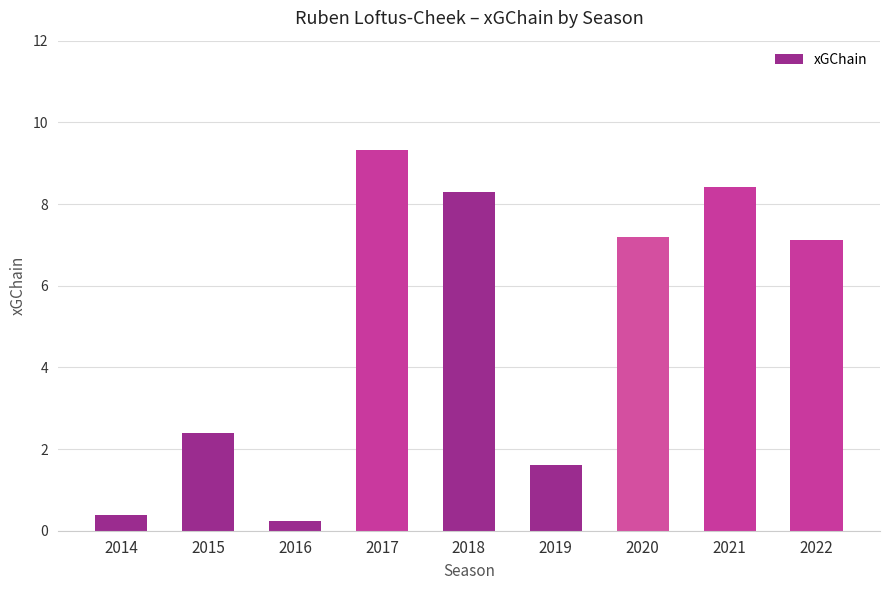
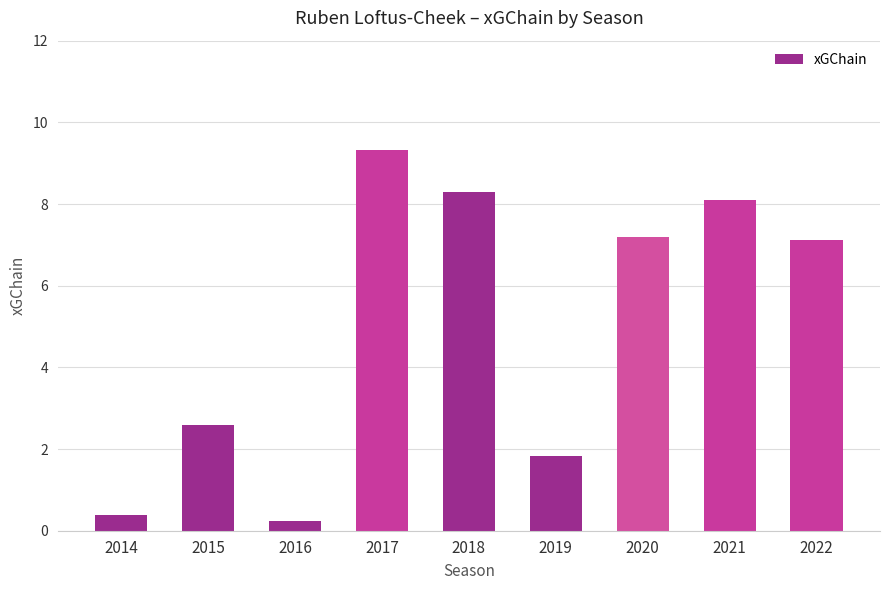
2015: 2.4 -> 2.6
2019: 1.6 -> 1.8
2021: 8.4 -> 8.1
